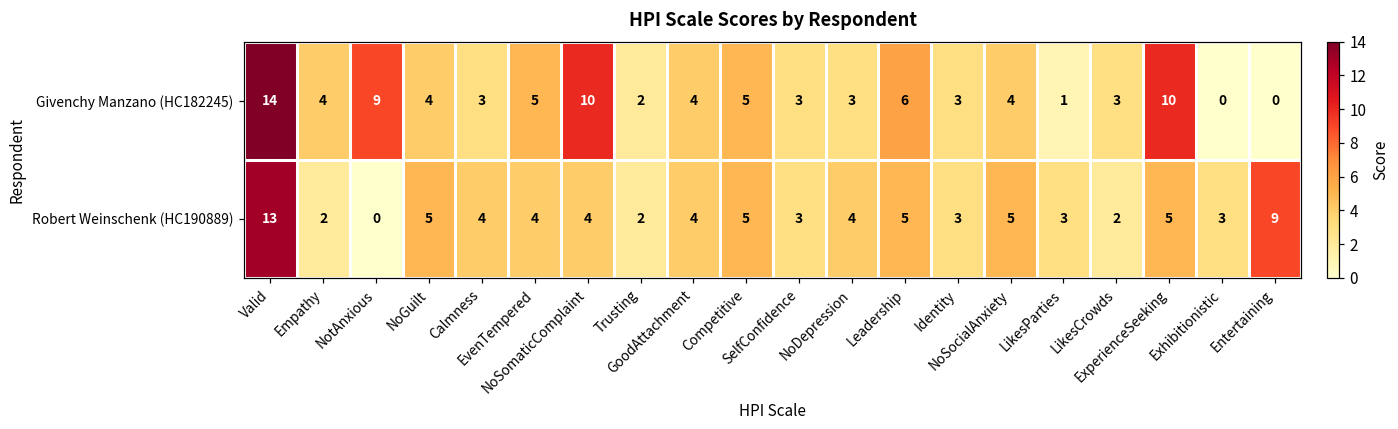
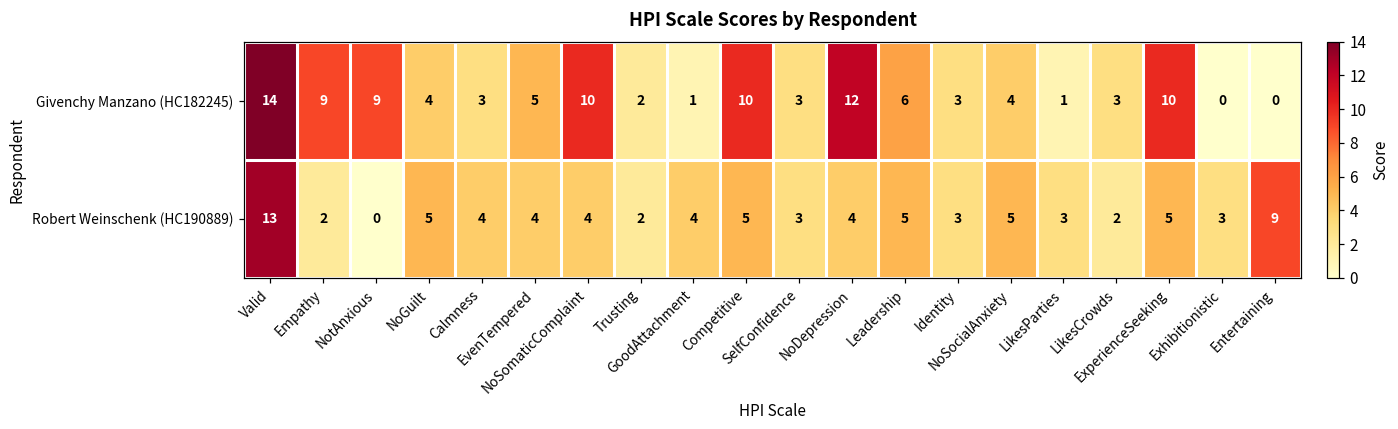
Givenchy Manzano (HC182245), Empathy: 4 -> 9
Givenchy Manzano (HC182245), GoodAttachment: 4 -> 1
Givenchy Manzano (HC182245), Competitive: 5 -> 10
Givenchy Manzano (HC182245), NoDepression: 3 -> 12
